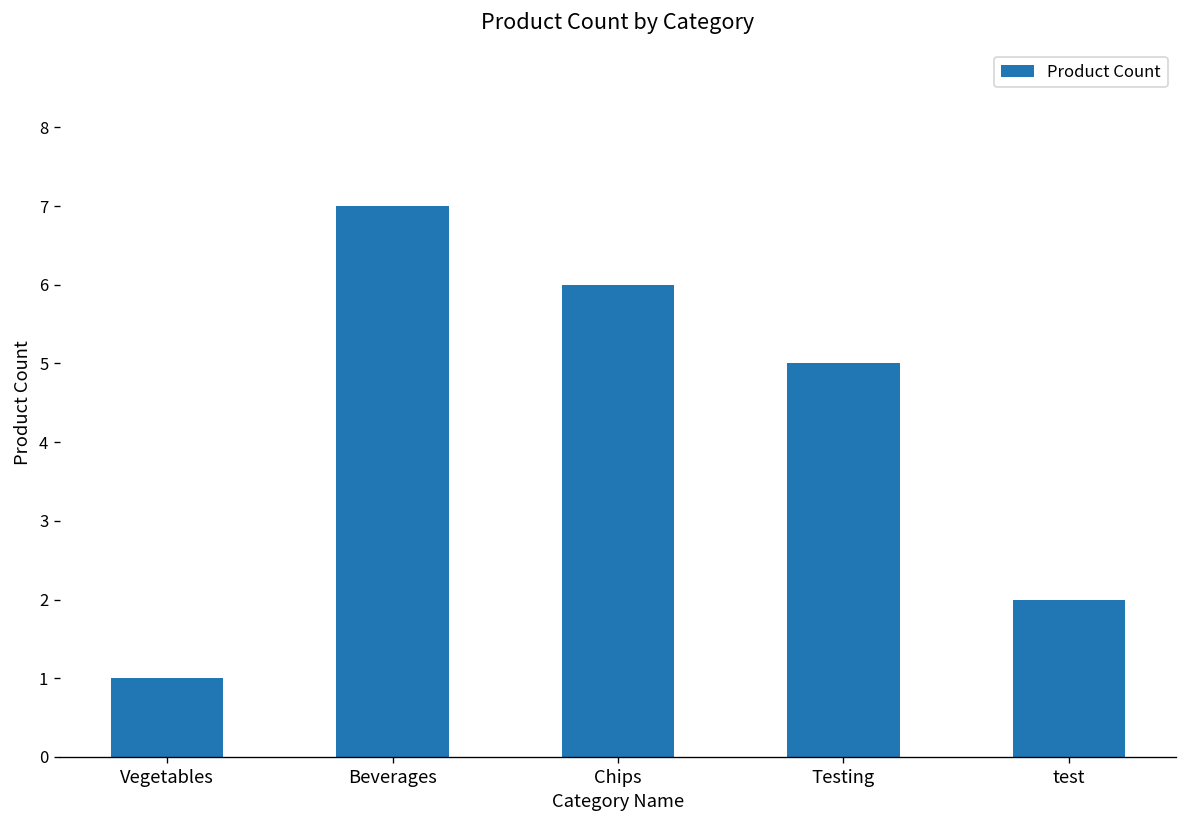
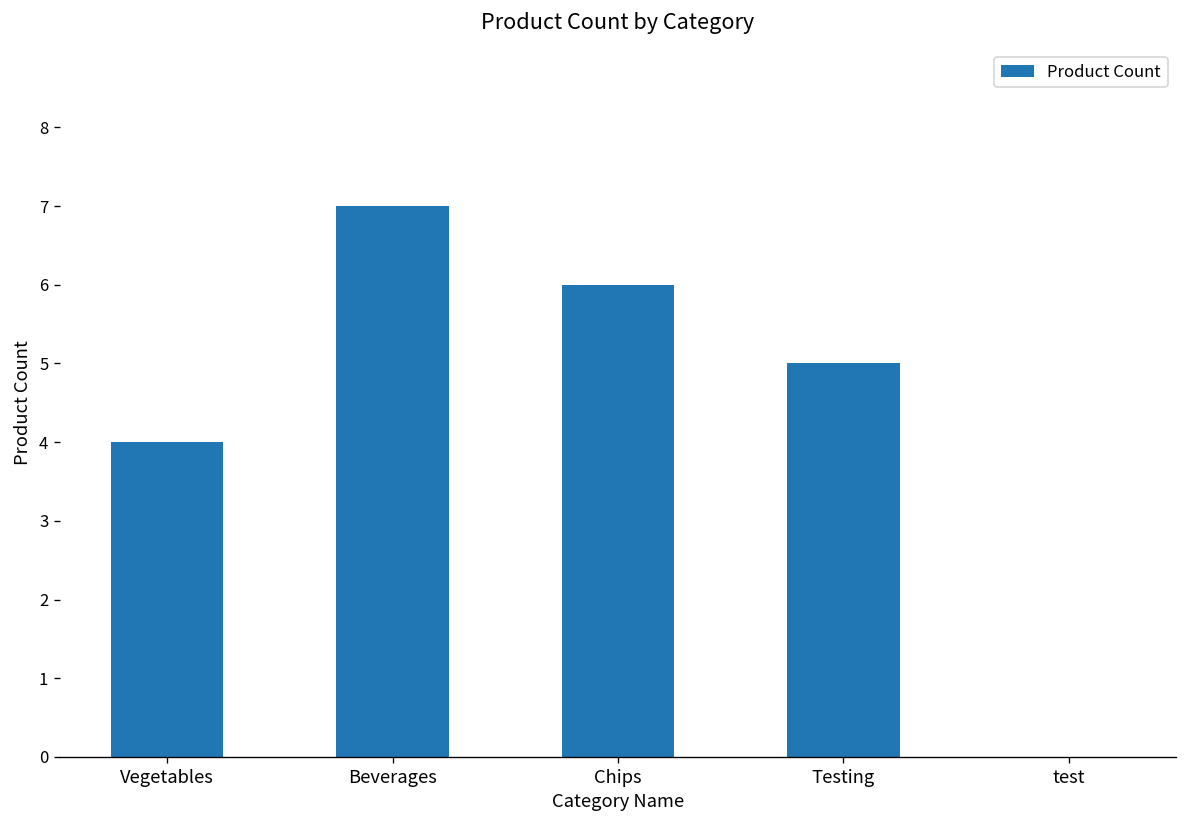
Vegetables: 1 -> 4
test: 2 -> 0
